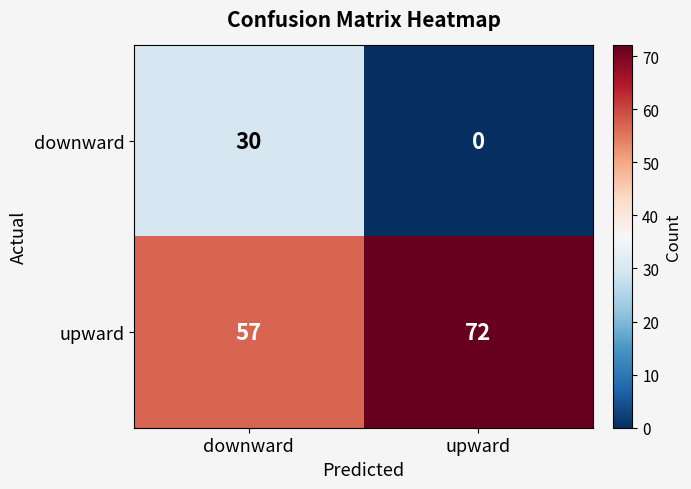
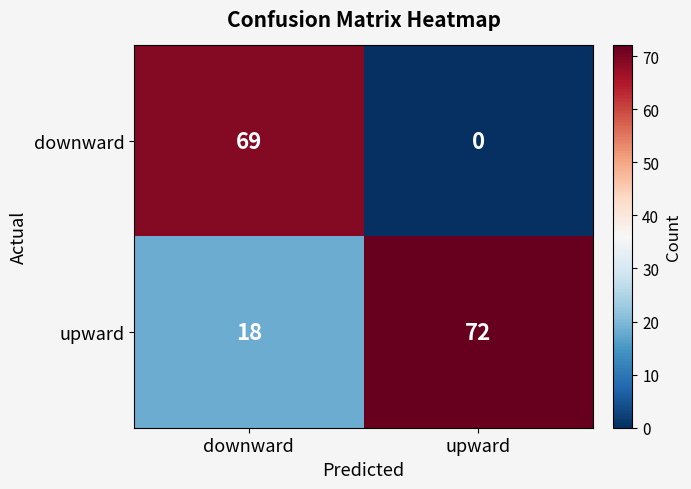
downward, downward: 30 -> 69
upward, downward: 57 -> 18
